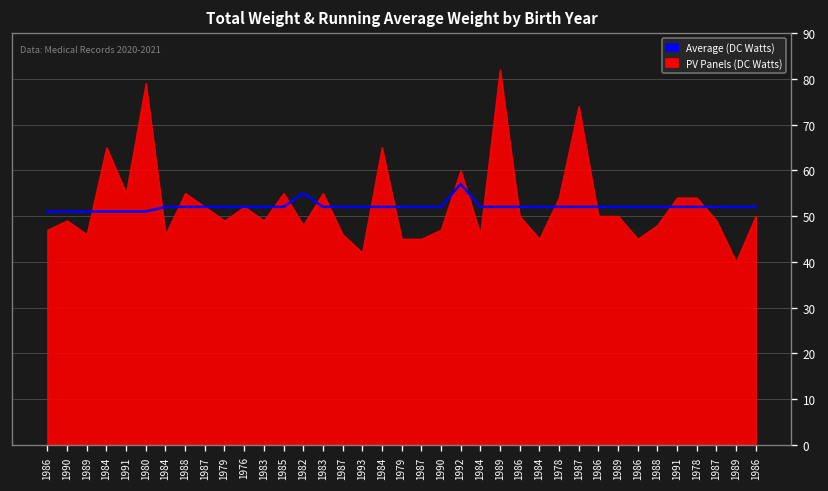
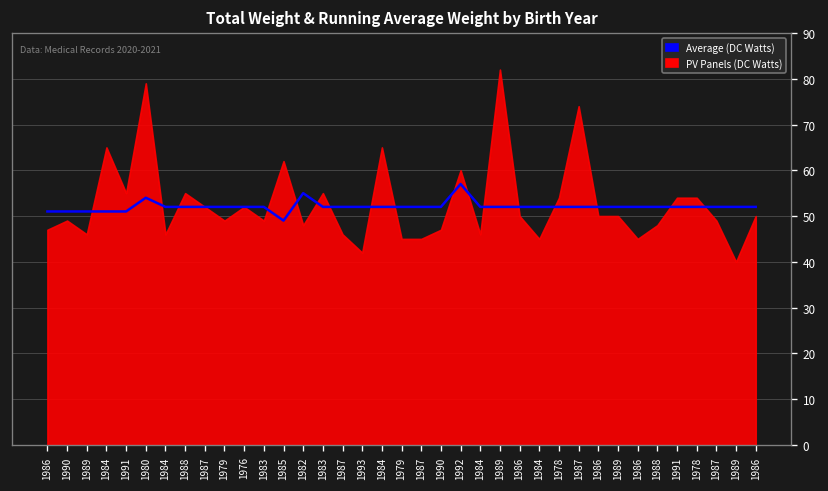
Average (DC Watts), 1980: 51 -> 54
Average (DC Watts), 1985: 52 -> 49
PV Panels (DC Watts), 1985: 55 -> 62
